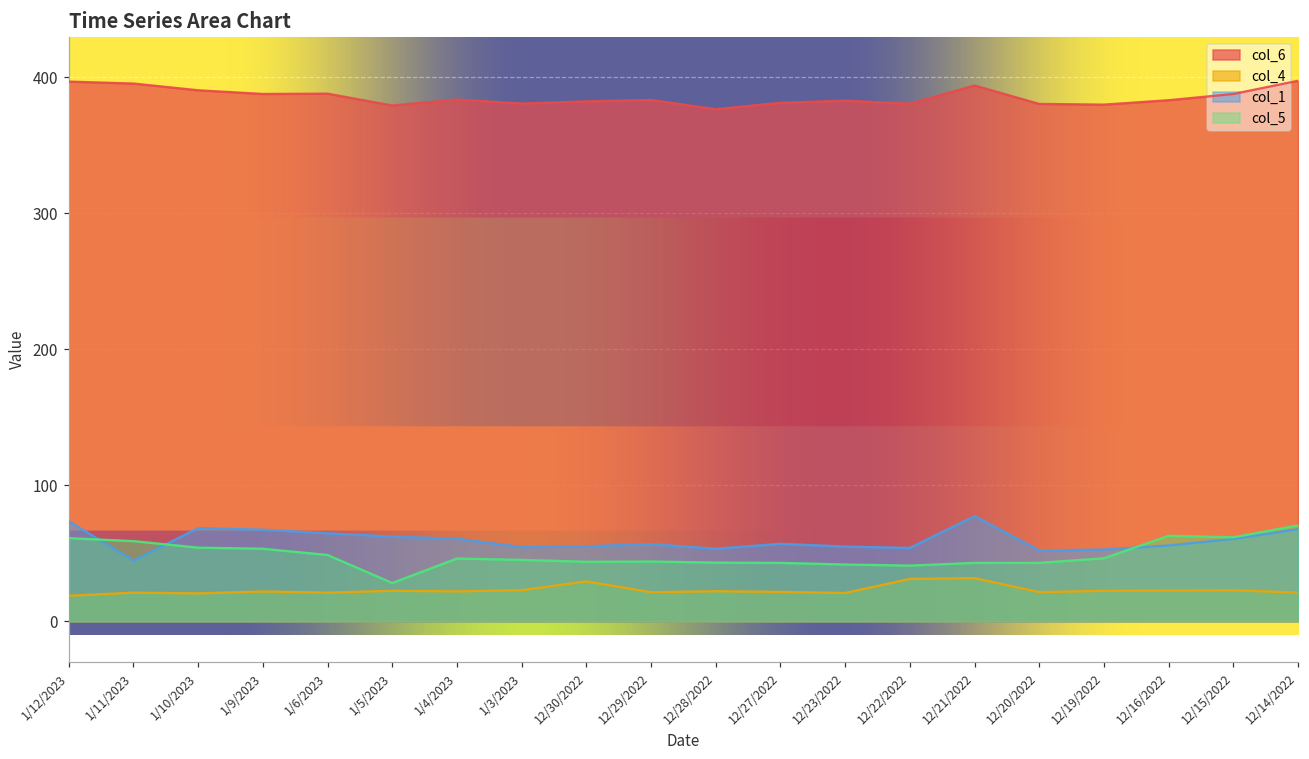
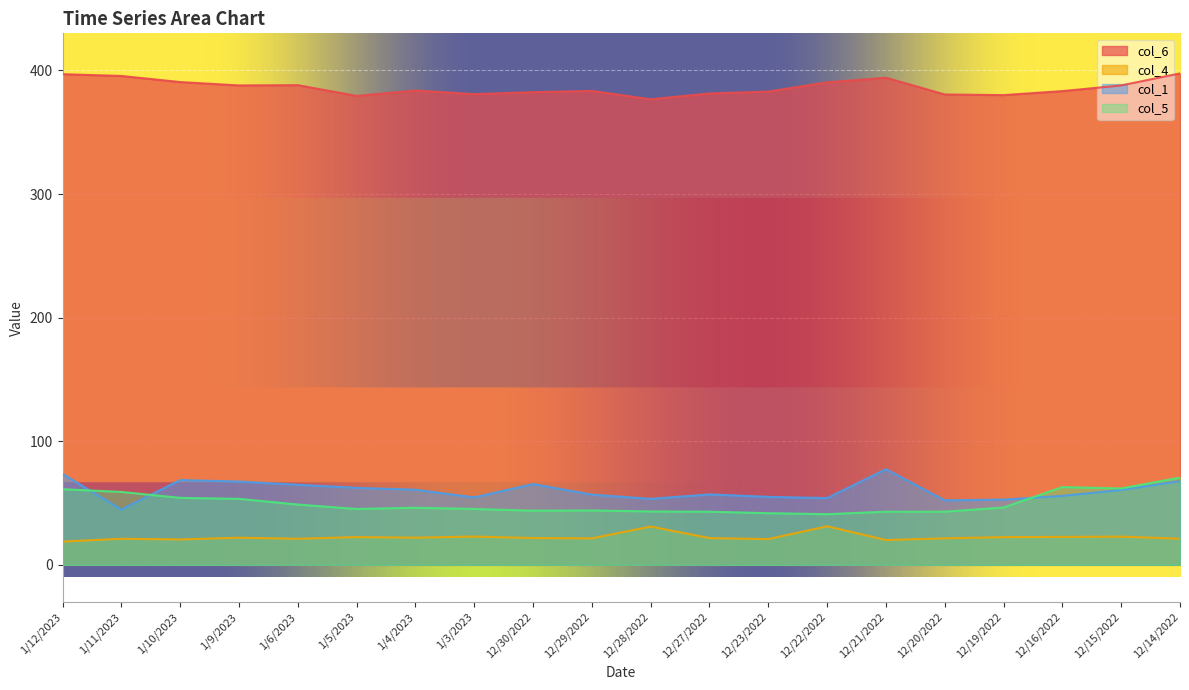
col_5, 1/5/2023: 28 -> 45
col_4, 12/30/2022: 29 -> 22
col_1, 12/30/2022: 55 -> 65
col_4, 12/28/2022: 22 -> 31
col_6, 12/22/2022: 381 -> 390
col_4, 12/21/2022: 32 -> 20
